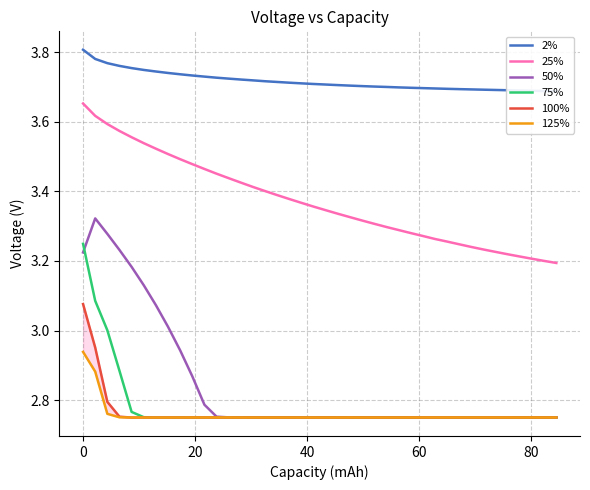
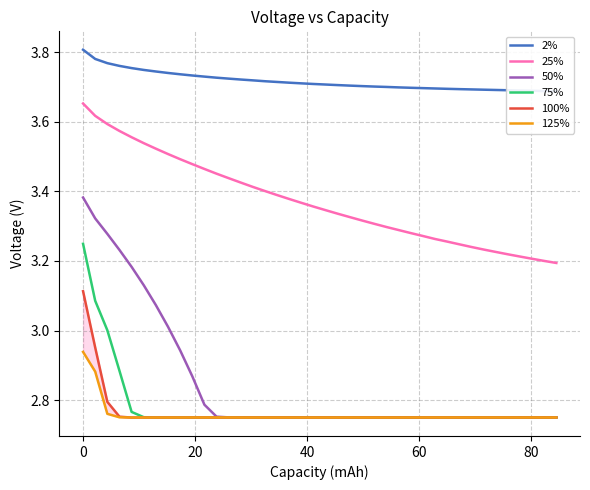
50%, 0: 3.22 -> 3.38
100%, 0: 3.08 -> 3.11
